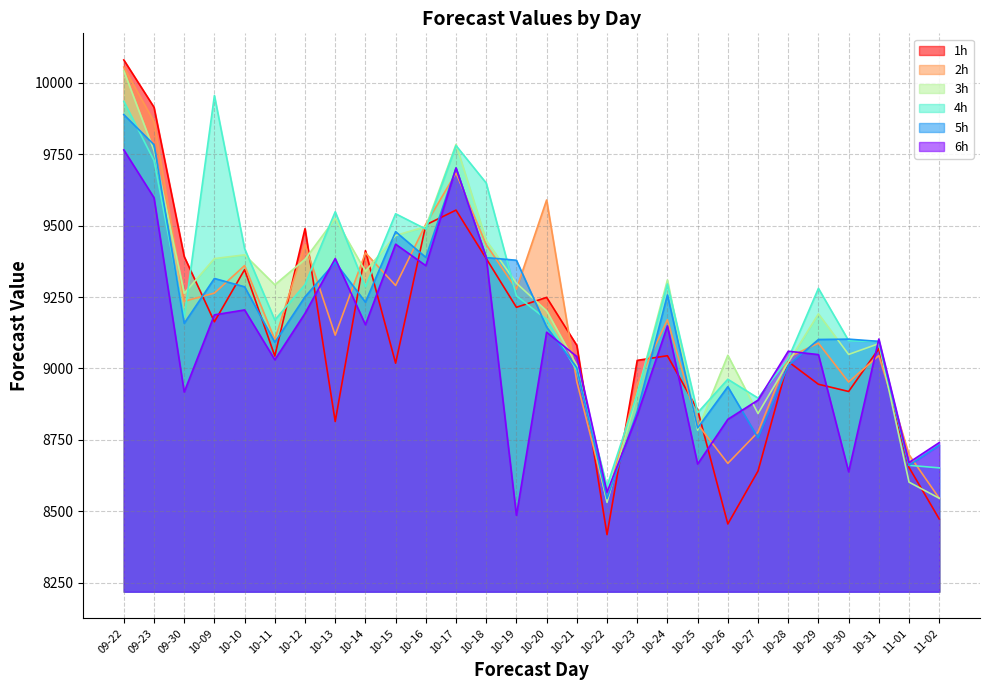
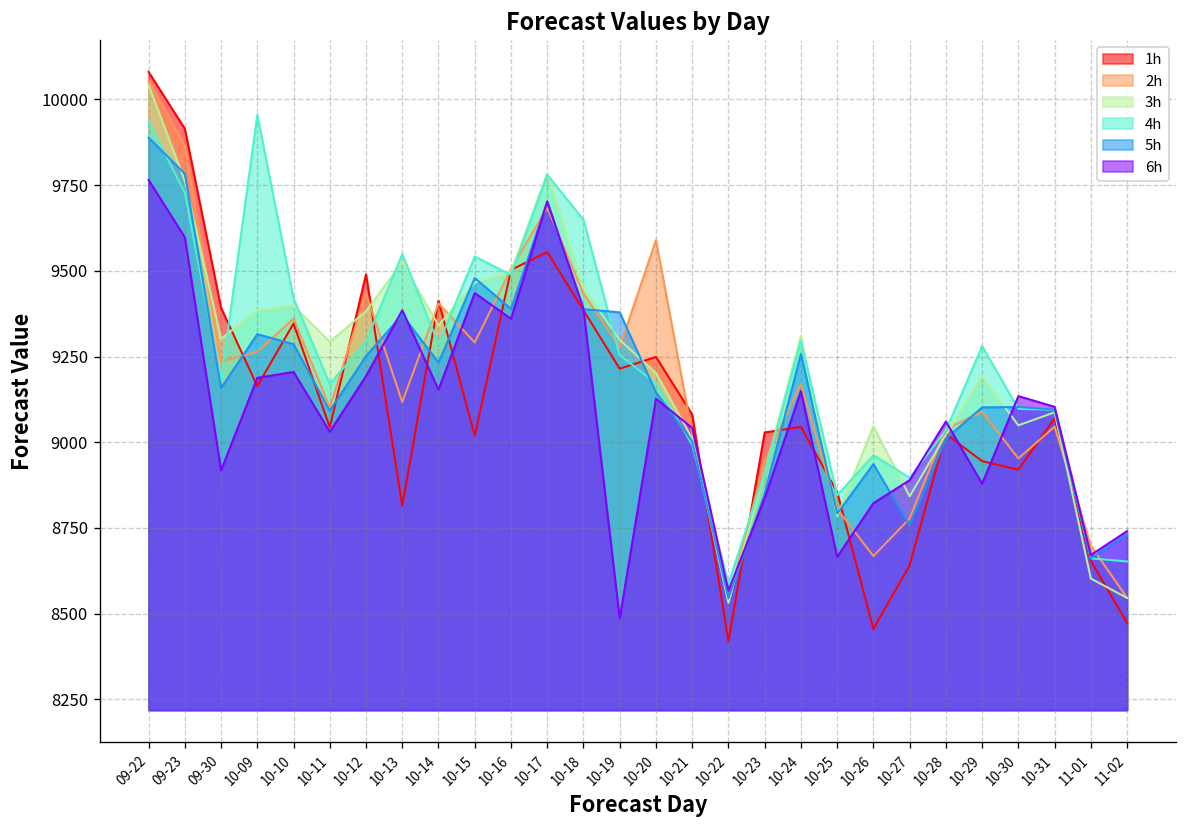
3h, 09-30: 9260 -> 9300
2h, 10-21: 8950 -> 9030
6h, 10-29: 9050 -> 8880
6h, 10-30: 8640 -> 9130
